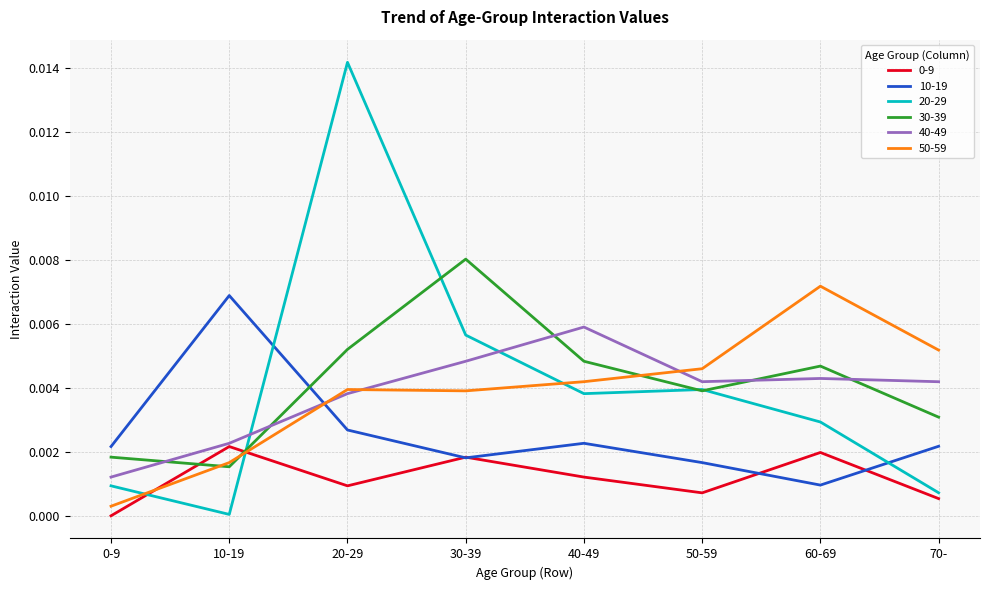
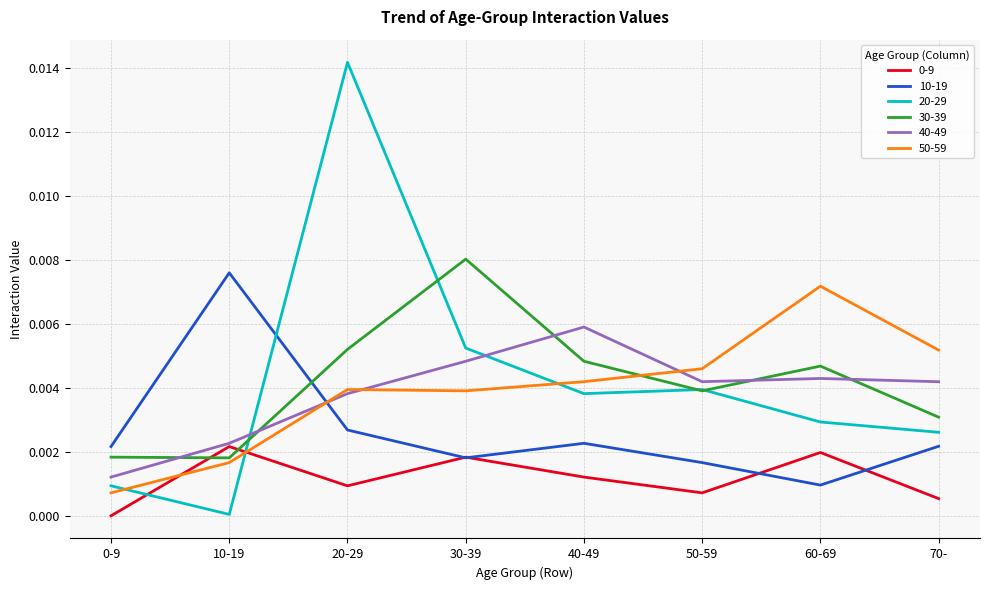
50-59, 0-9: 0.0003 -> 0.0007
10-19, 10-19: 0.0069 -> 0.0076
30-39, 10-19: 0.0015 -> 0.0018
20-29, 30-39: 0.0056 -> 0.0052
20-29, 70-: 0.0007 -> 0.0026
